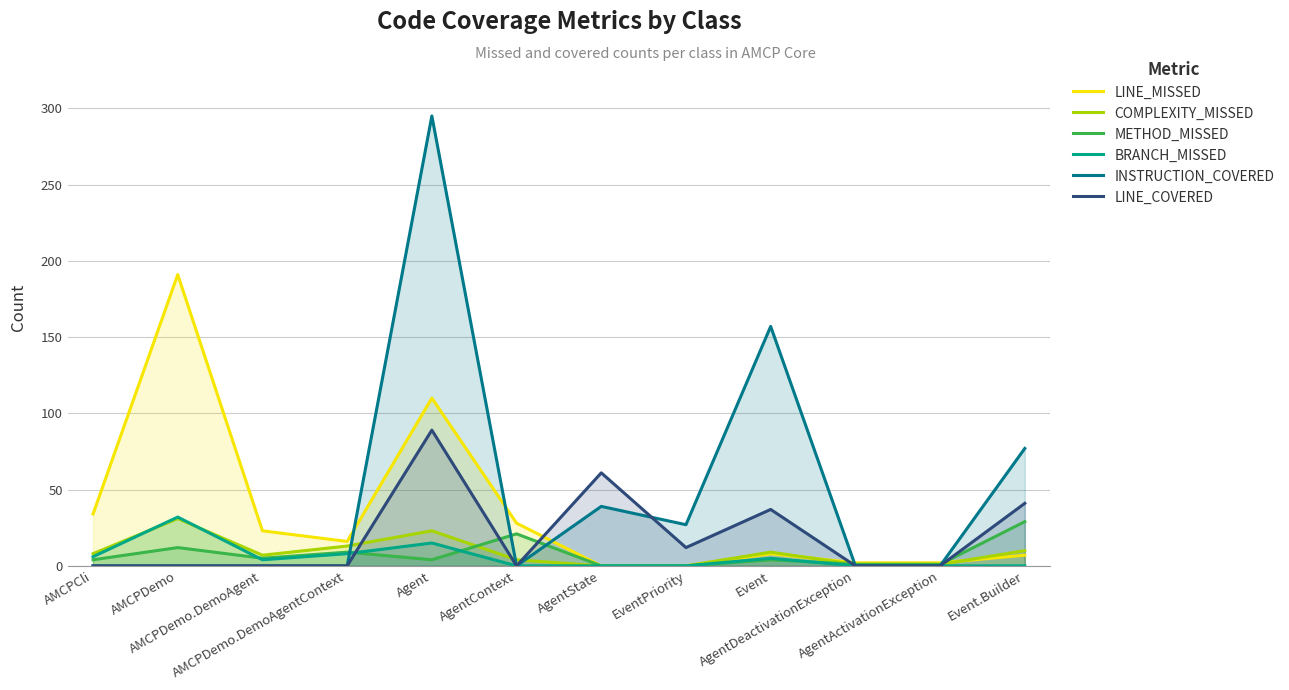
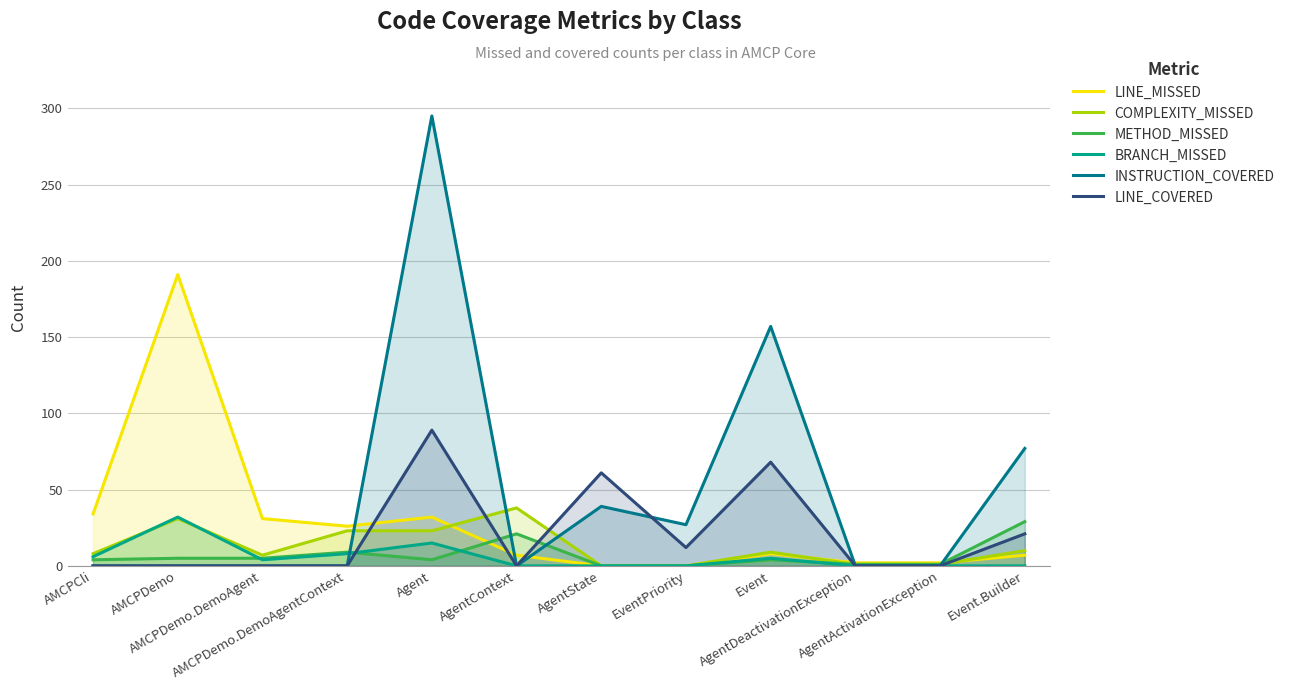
METHOD_MISSED, AMCPDemo: 12 -> 5
LINE_MISSED, AMCPDemo.DemoAgent: 23 -> 31
LINE_MISSED, AMCPDemo.DemoAgentContext: 16 -> 26
COMPLEXITY_MISSED, AMCPDemo.DemoAgentContext: 13 -> 23
LINE_MISSED, Agent: 110 -> 32
LINE_MISSED, AgentContext: 28 -> 7
COMPLEXITY_MISSED, AgentContext: 4 -> 38
LINE_COVERED, Event: 37 -> 68
LINE_COVERED, Event.Builder: 41 -> 21
